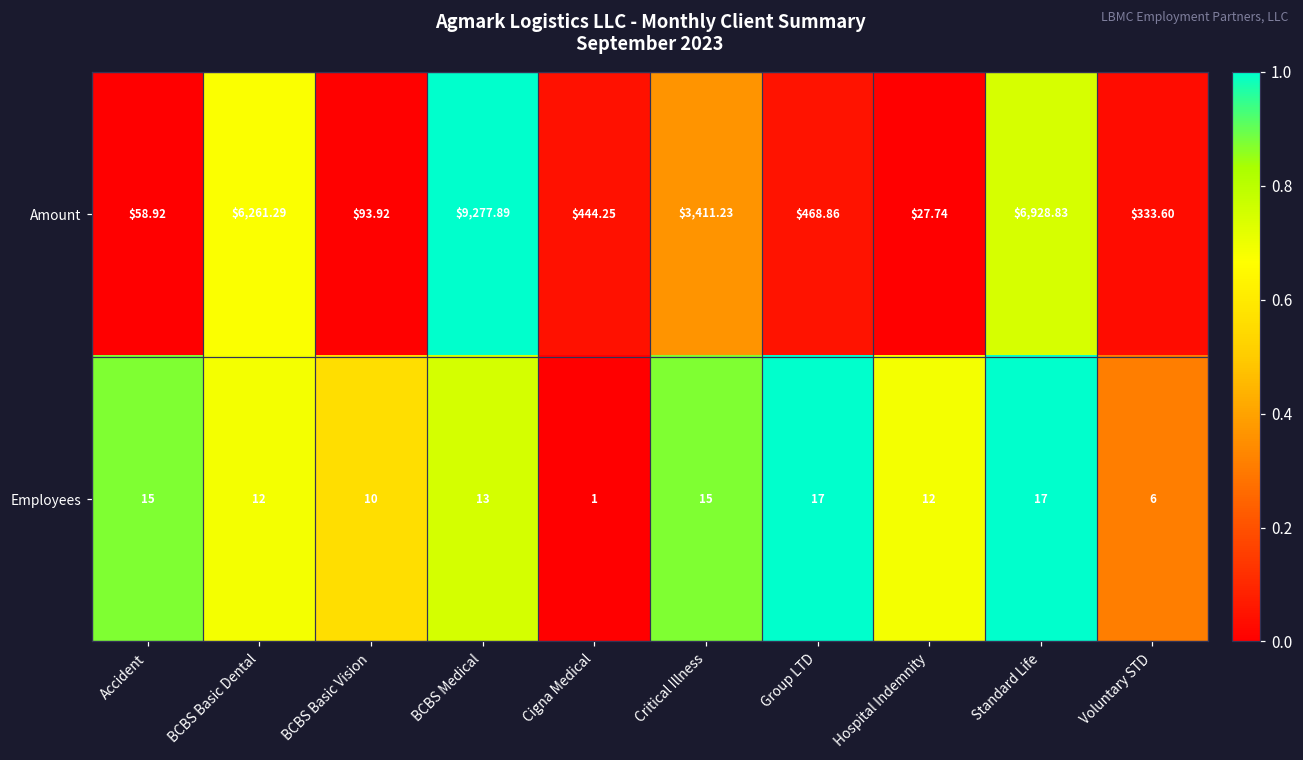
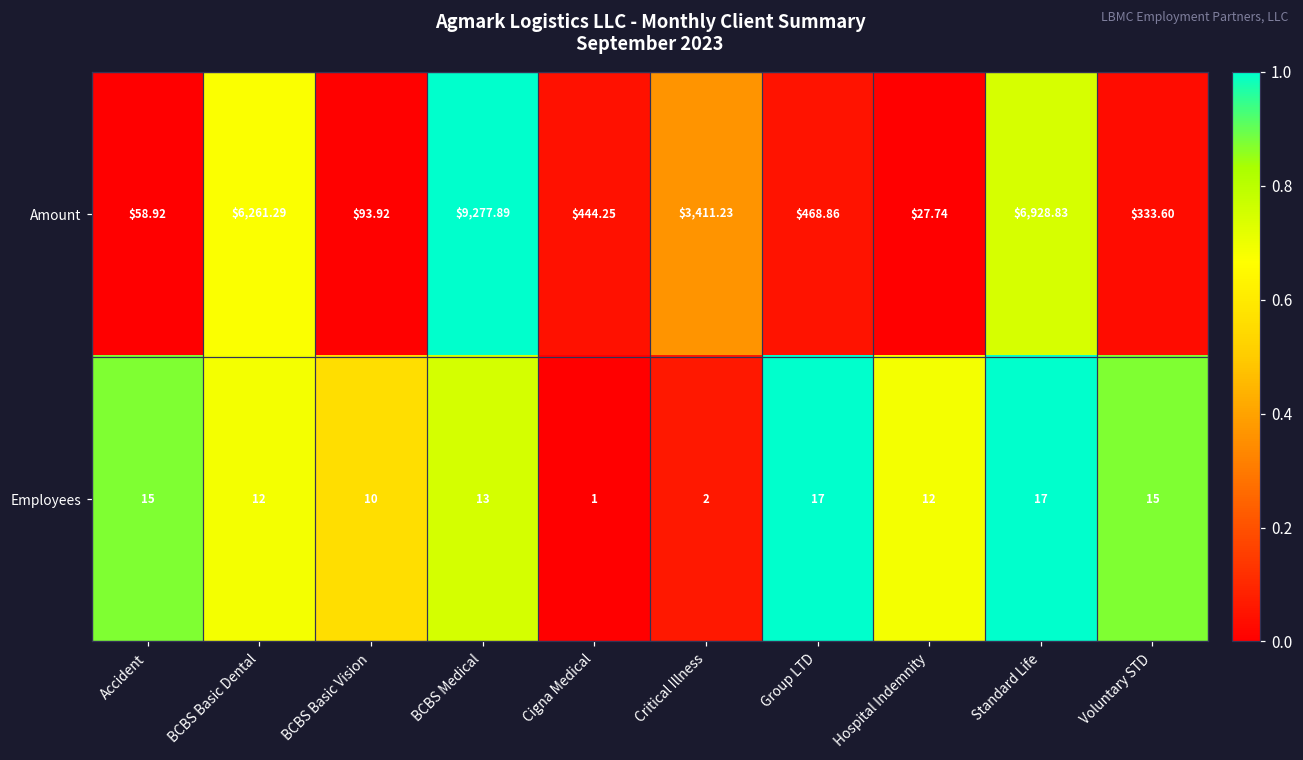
Employees, Critical Illness: 15 -> 2
Employees, Voluntary STD: 6 -> 15
